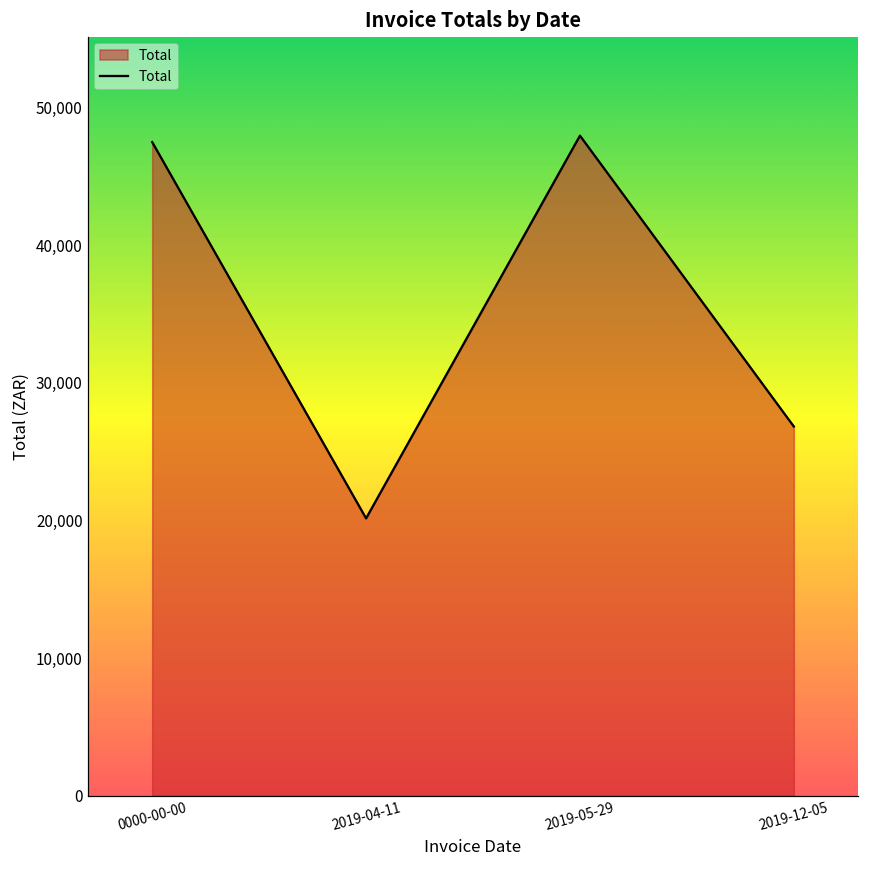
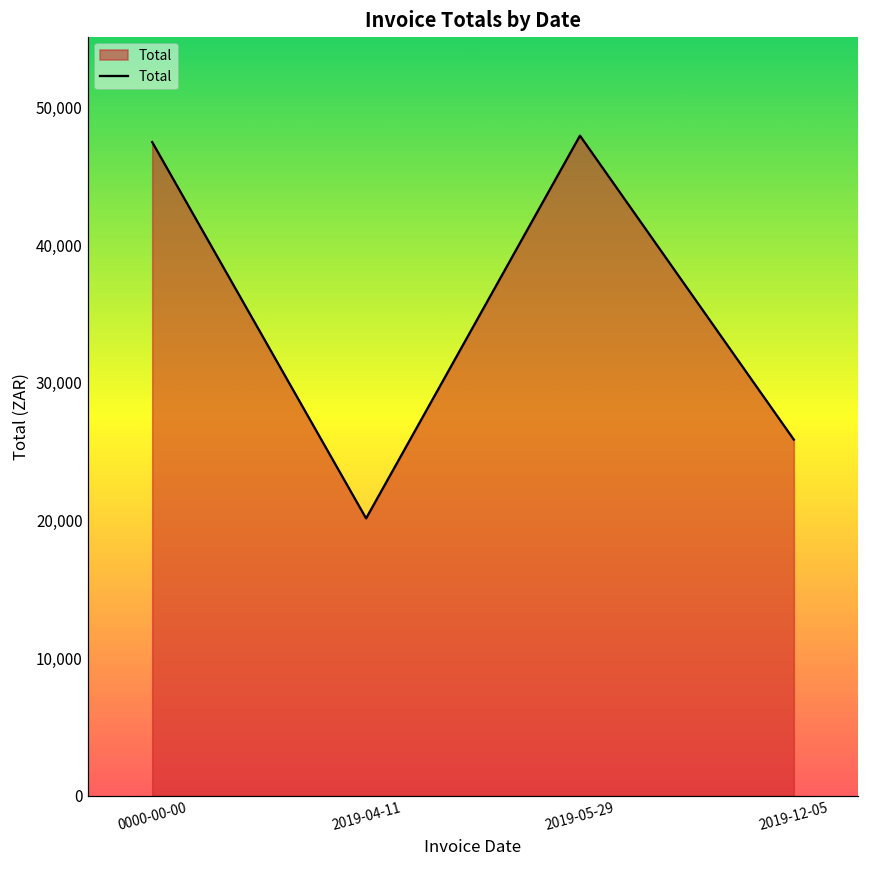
2019-12-05: 26,800 -> 25,900
